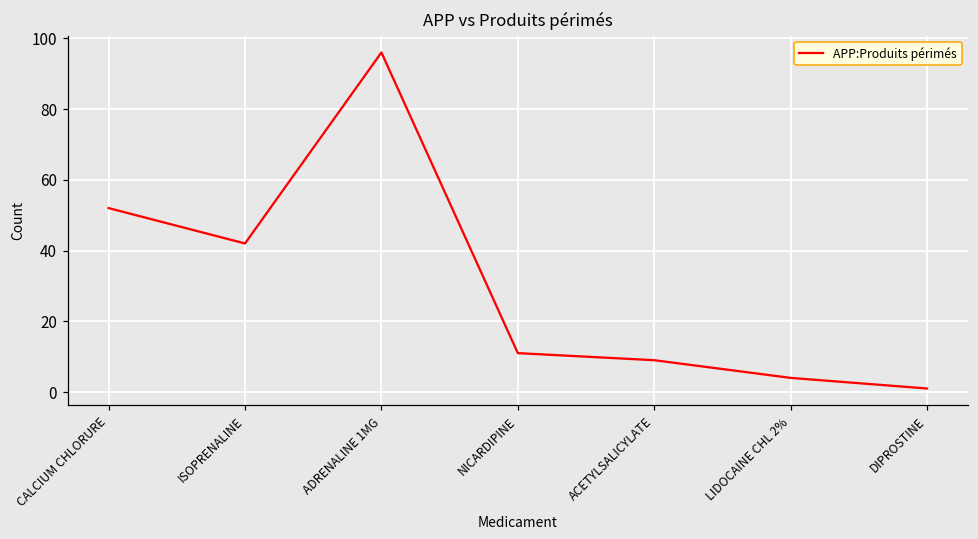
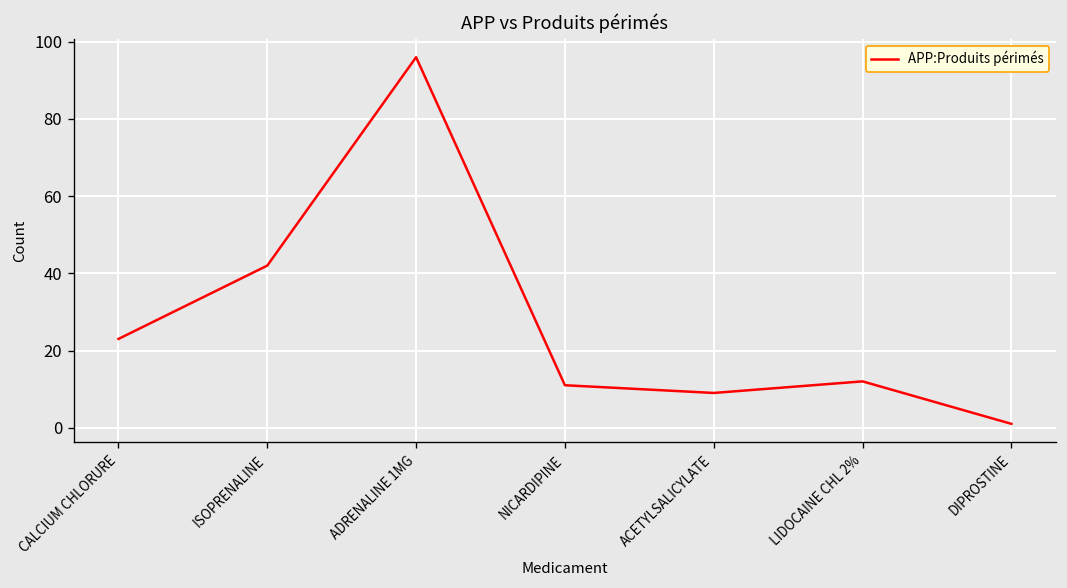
CALCIUM CHLORURE: 52 -> 23
LIDOCAINE CHL 2%: 4 -> 12
